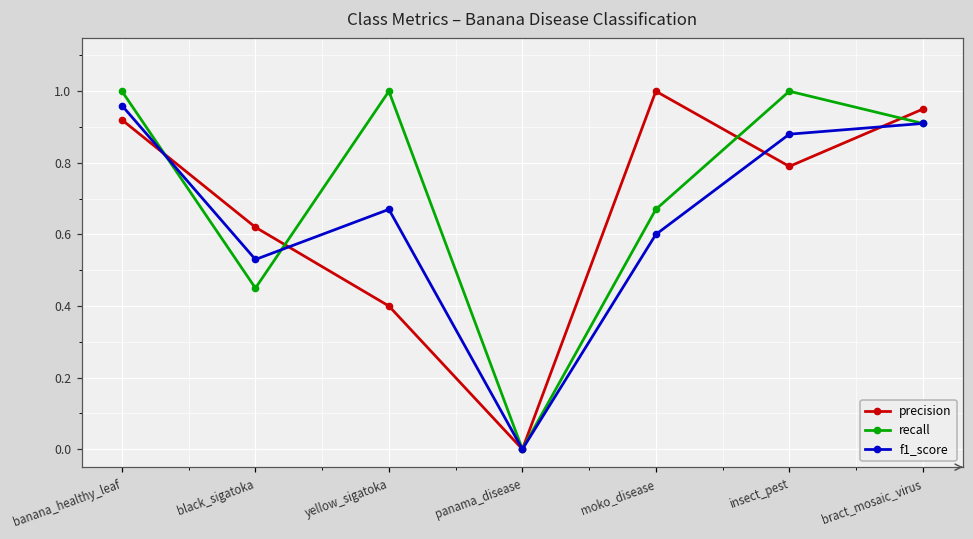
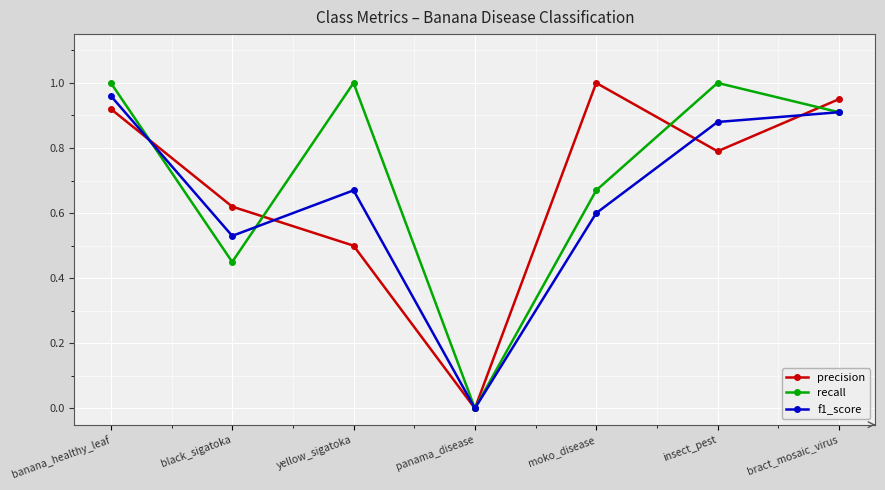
precision, yellow_sigatoka: 0.4 -> 0.5
